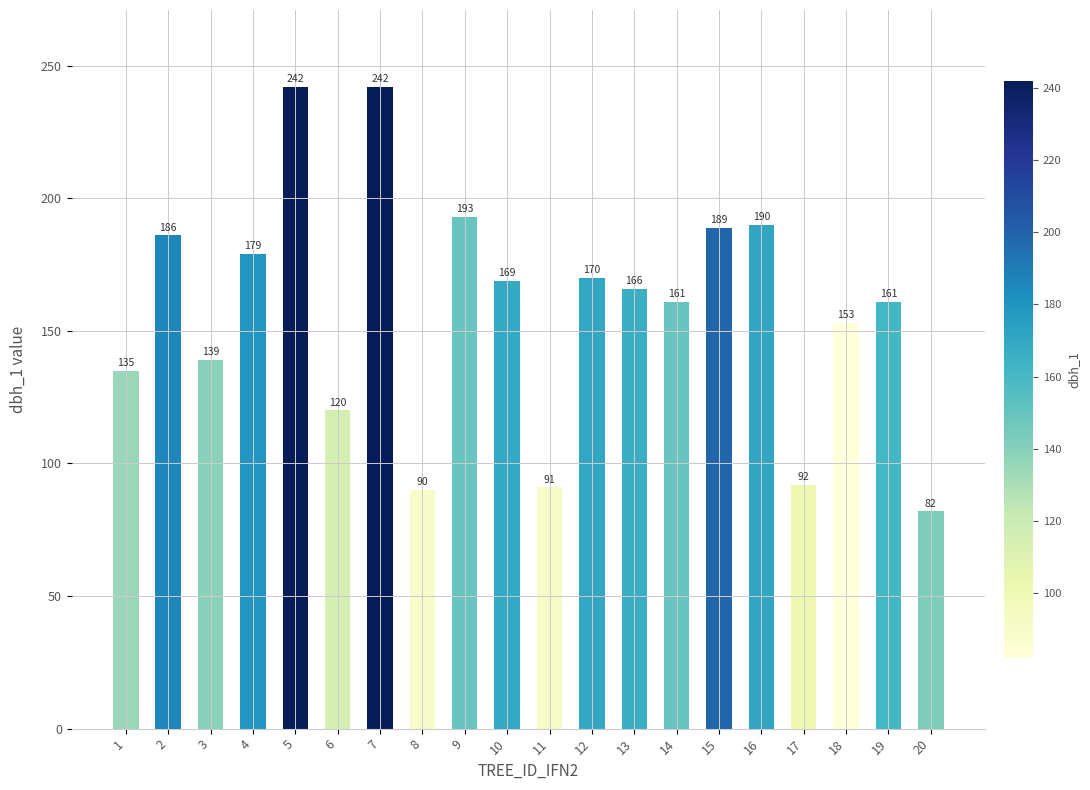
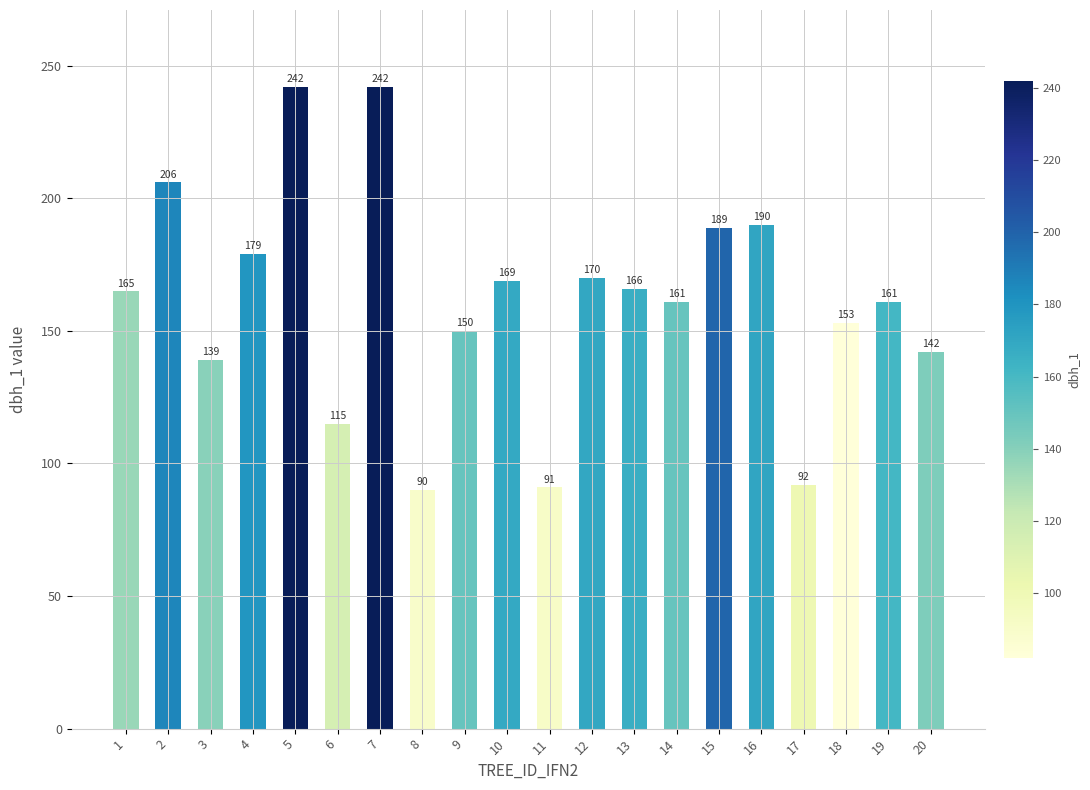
1: 135 -> 165
2: 186 -> 206
6: 120 -> 115
9: 193 -> 150
20: 82 -> 142
